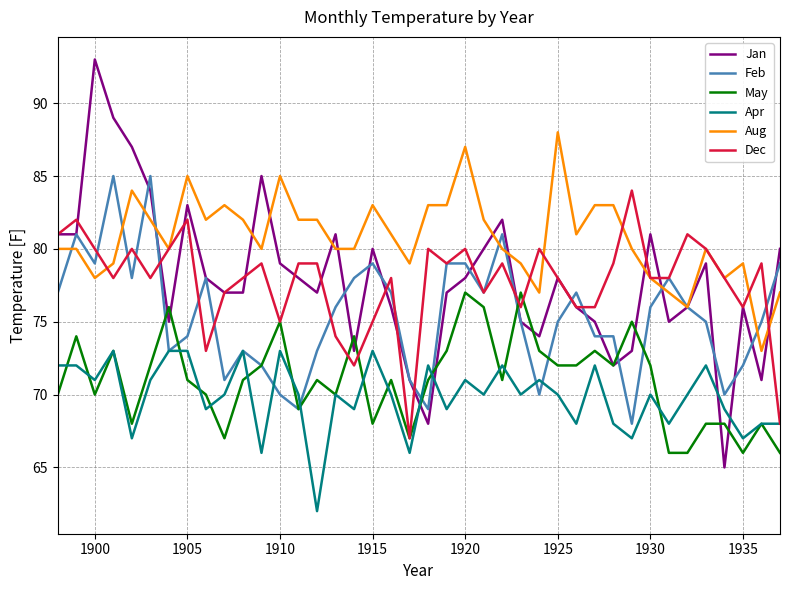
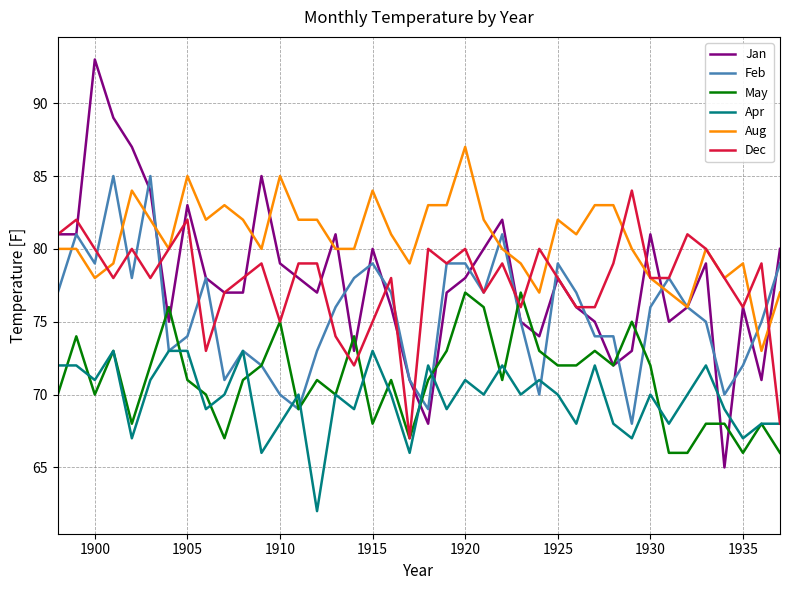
Apr, 1910: 73 -> 68
Aug, 1915: 83 -> 84
Feb, 1925: 75 -> 79
Aug, 1925: 88 -> 82
